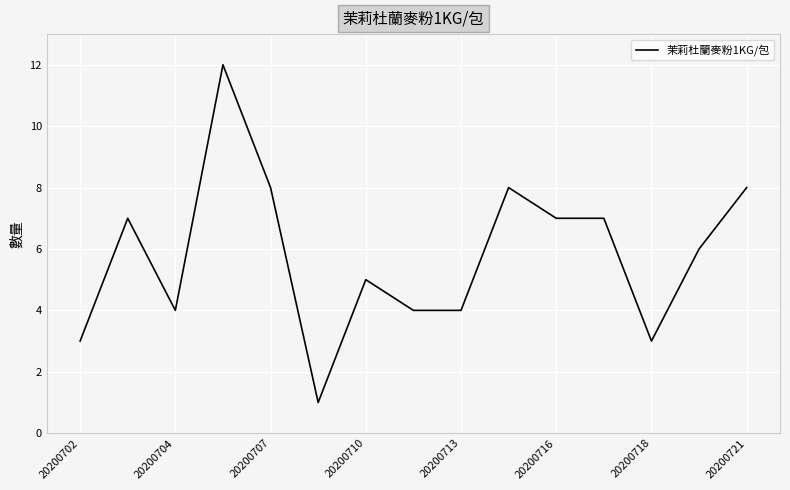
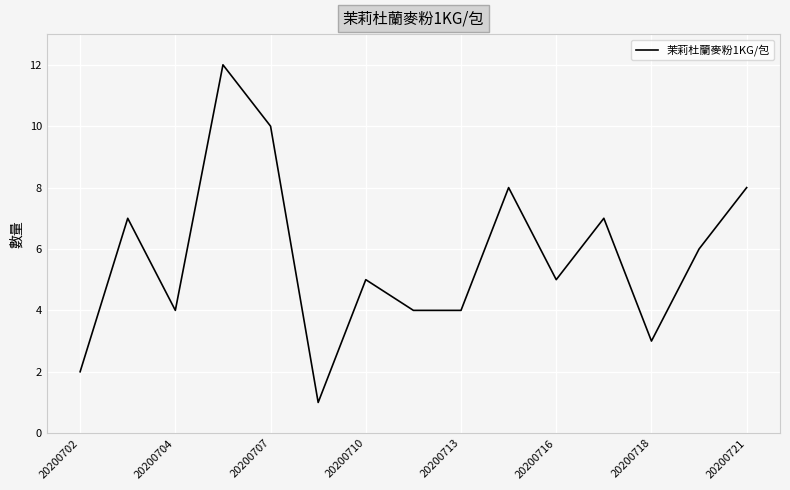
20200702: 3 -> 2
20200707: 8 -> 10
20200716: 7 -> 5
